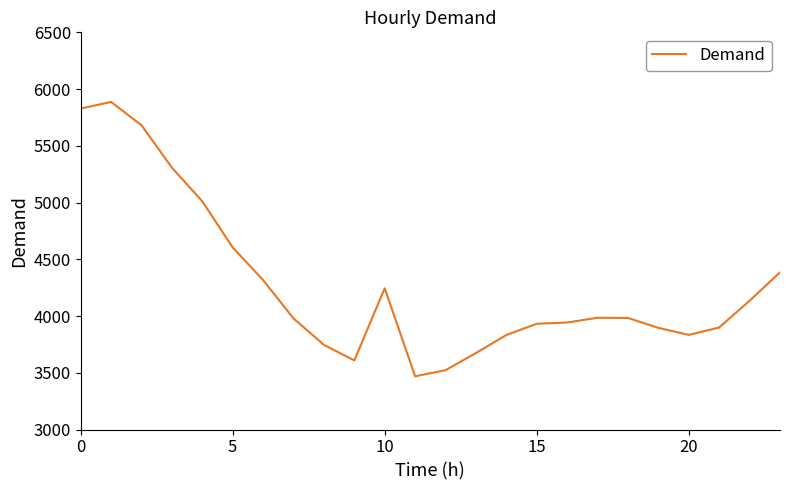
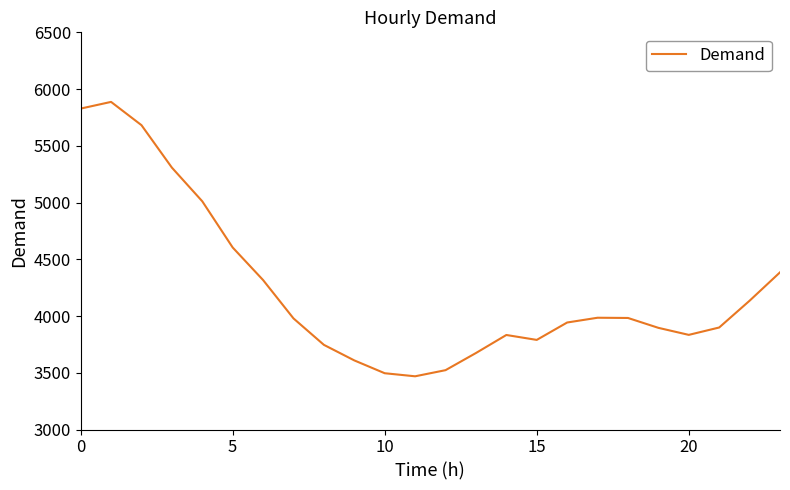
10: 4240 -> 3500
15: 3930 -> 3790
